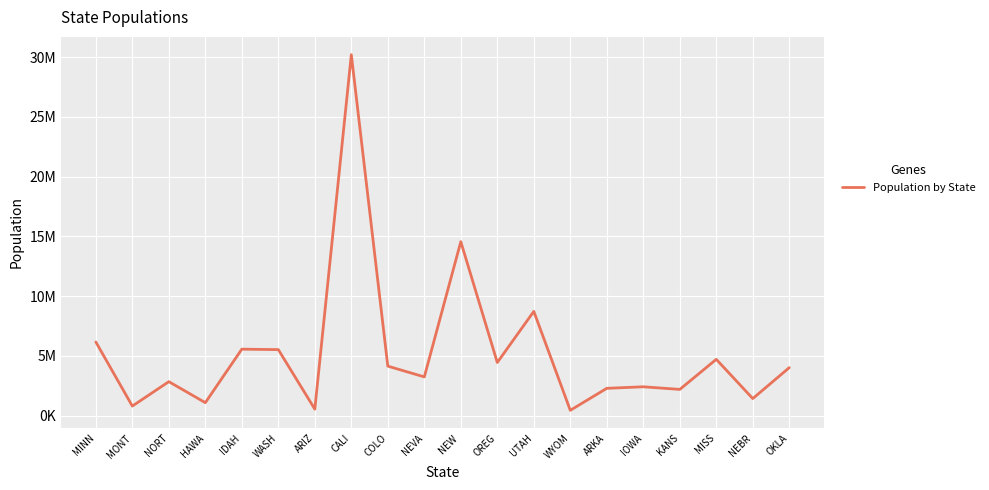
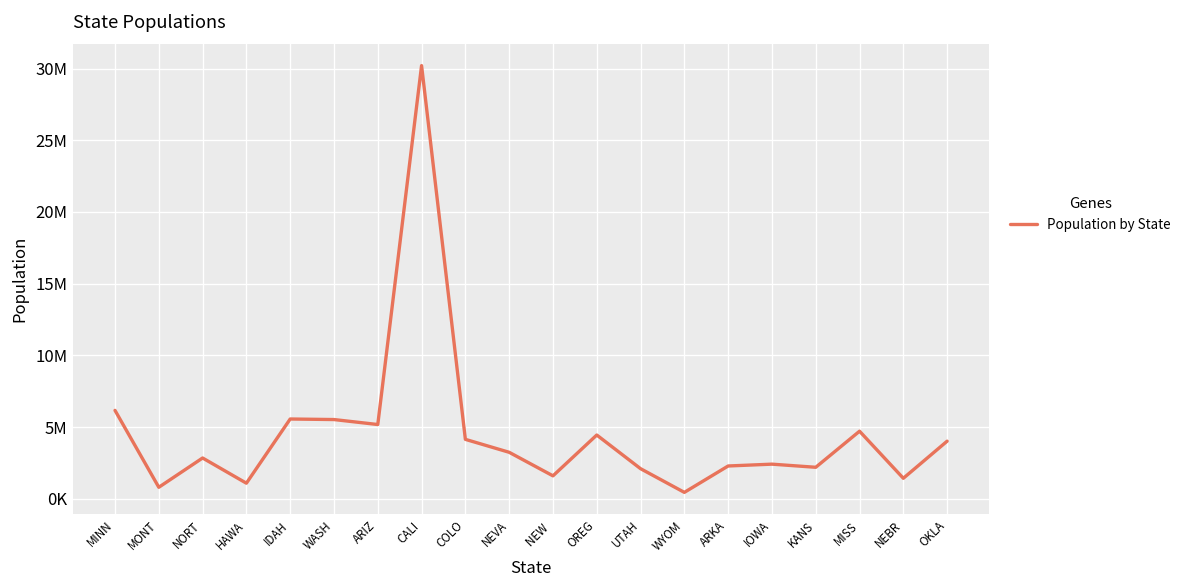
ARIZ: 600000 -> 5200000
NEW: 14600000 -> 1600000
UTAH: 8700000 -> 2100000
